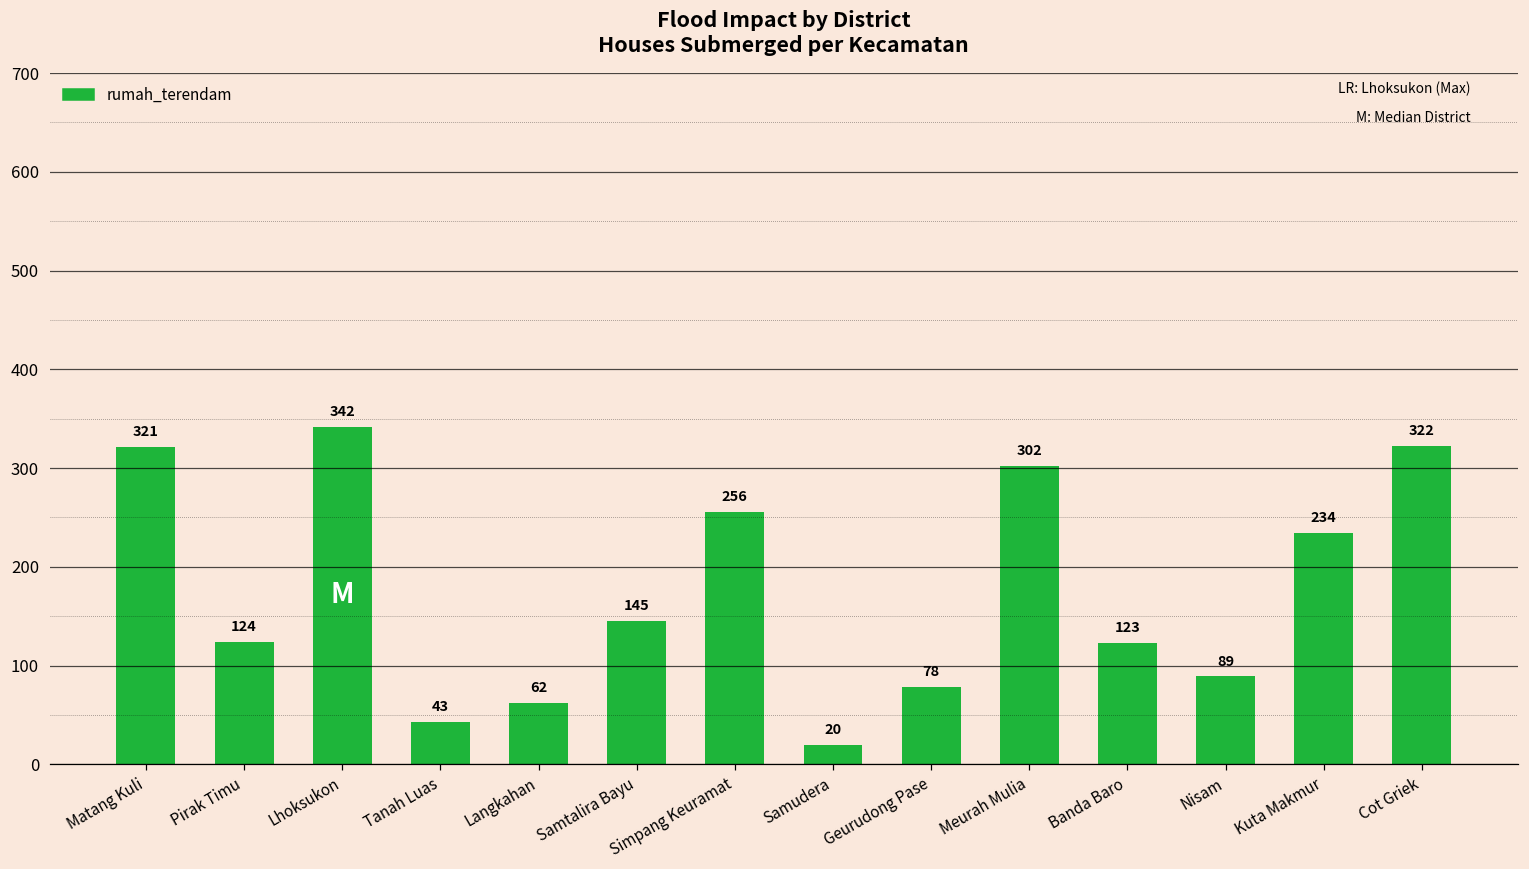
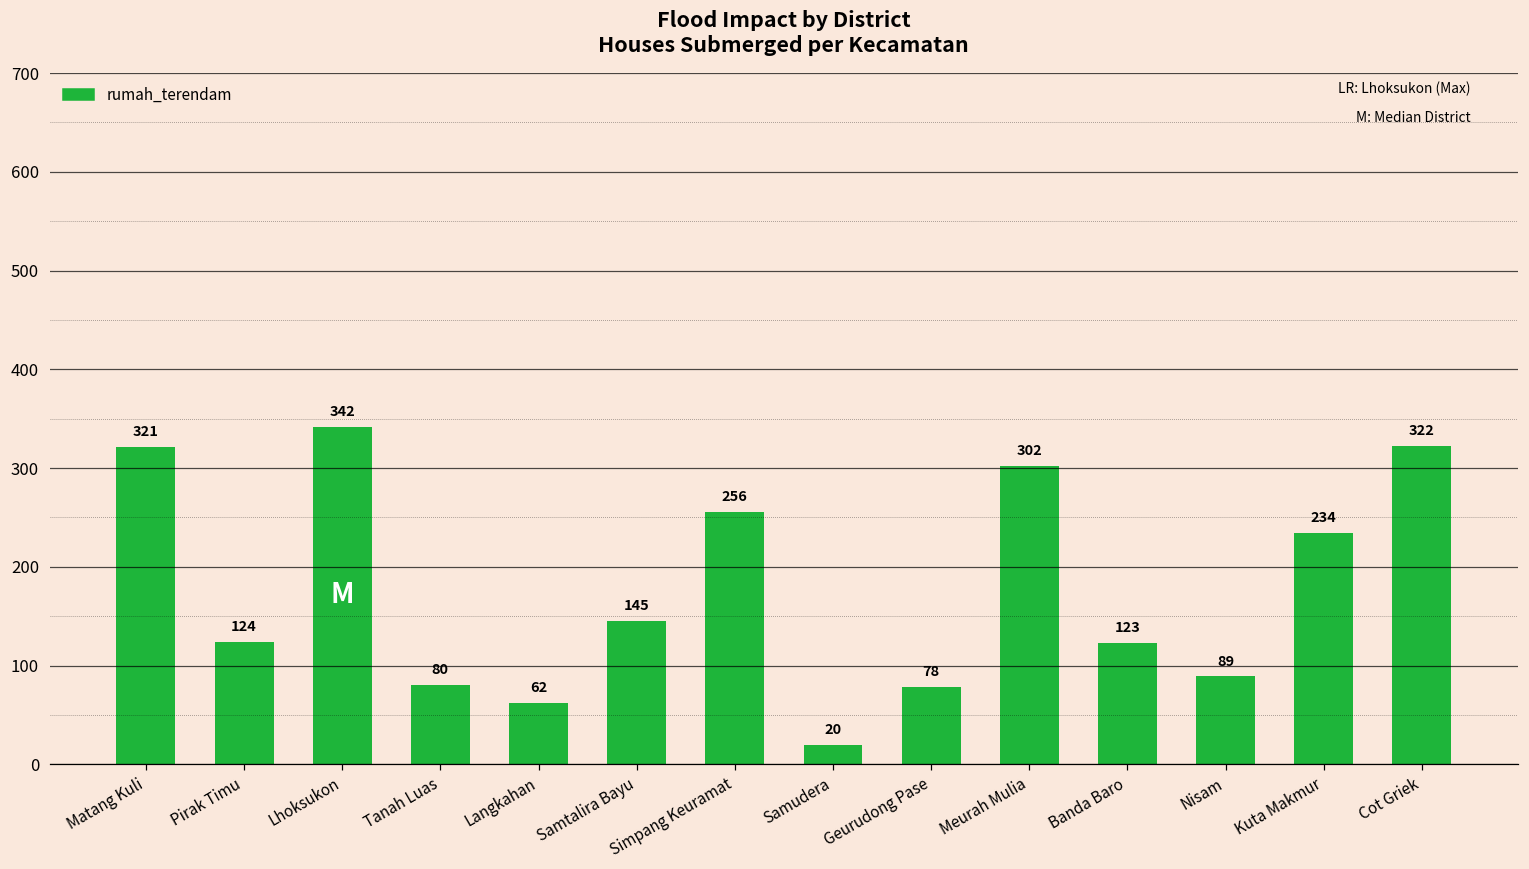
Tanah Luas: 43 -> 80
